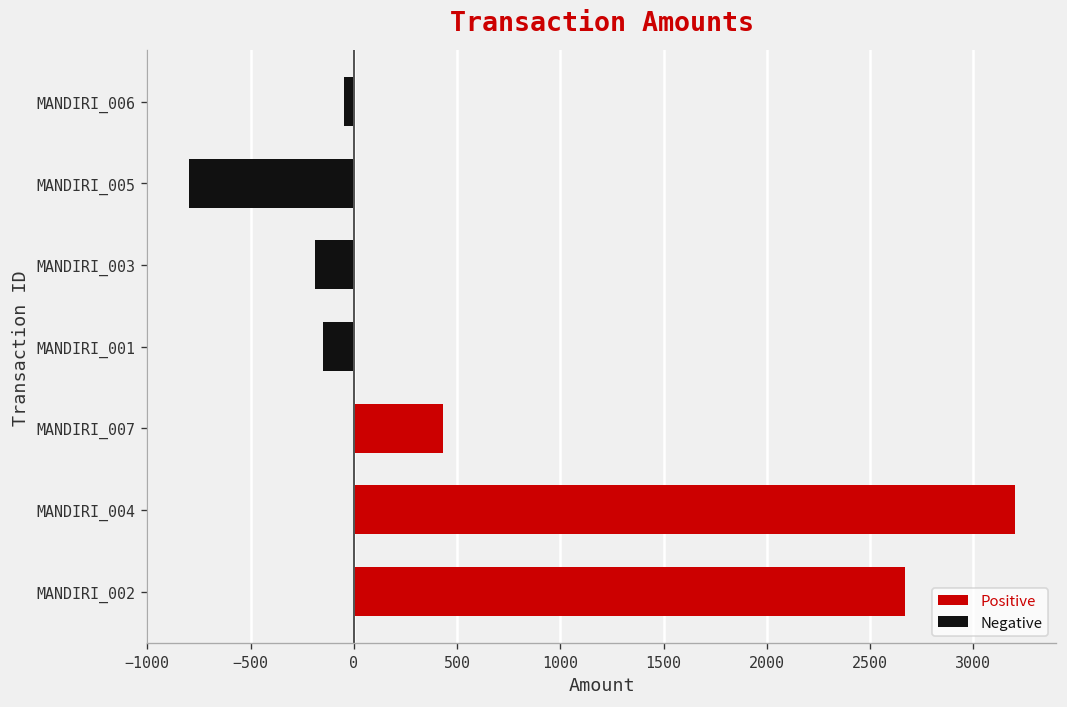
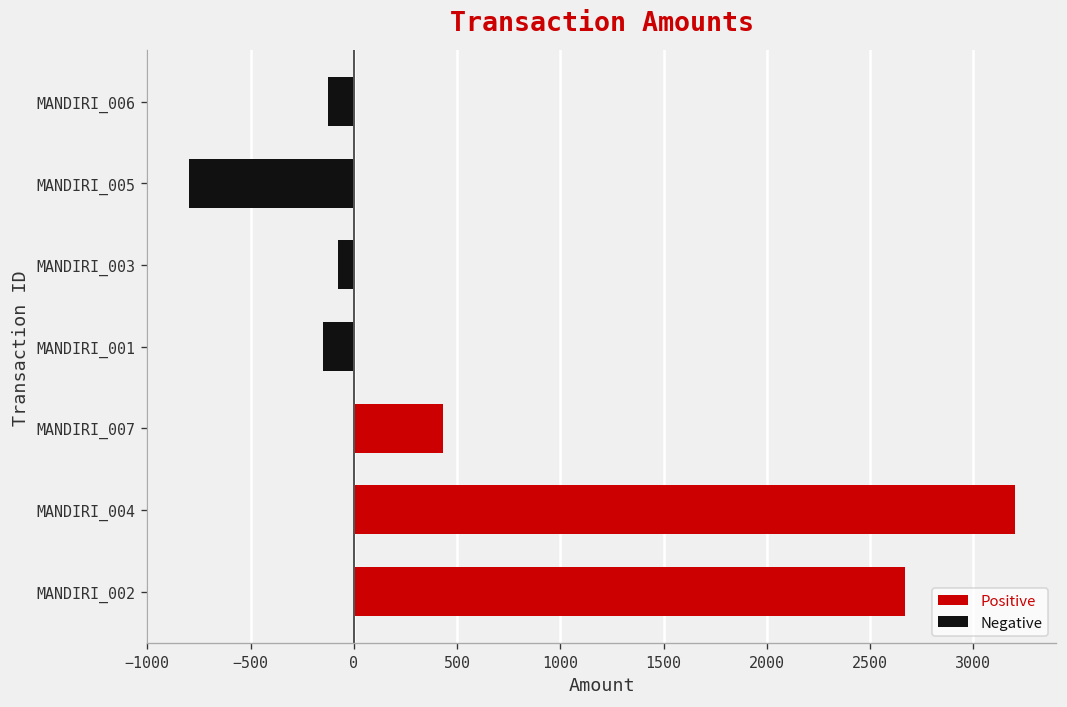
Negative, MANDIRI_006: -50 -> -130
Negative, MANDIRI_003: -190 -> -80
